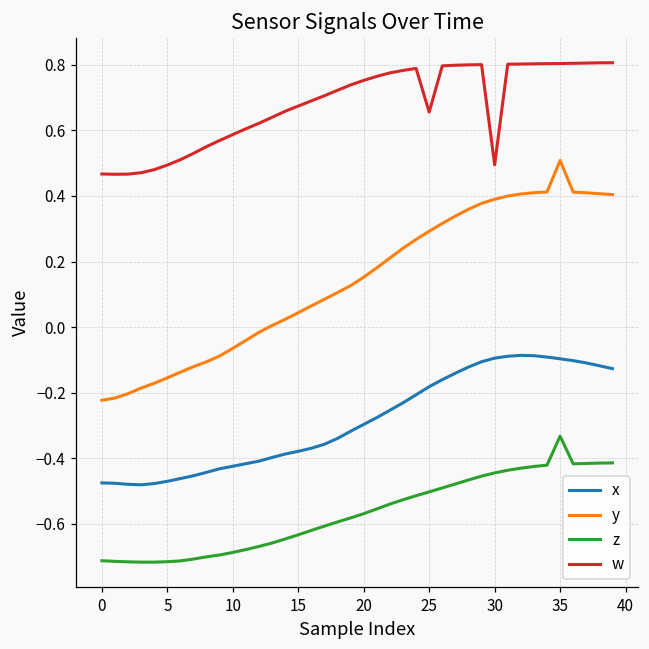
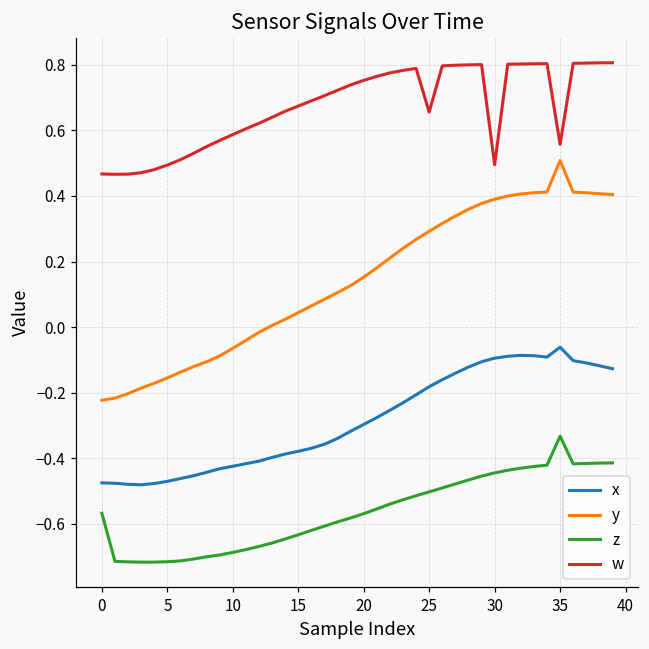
z, 0: -0.71 -> -0.57
x, 35: -0.10 -> -0.06
w, 35: 0.80 -> 0.56
